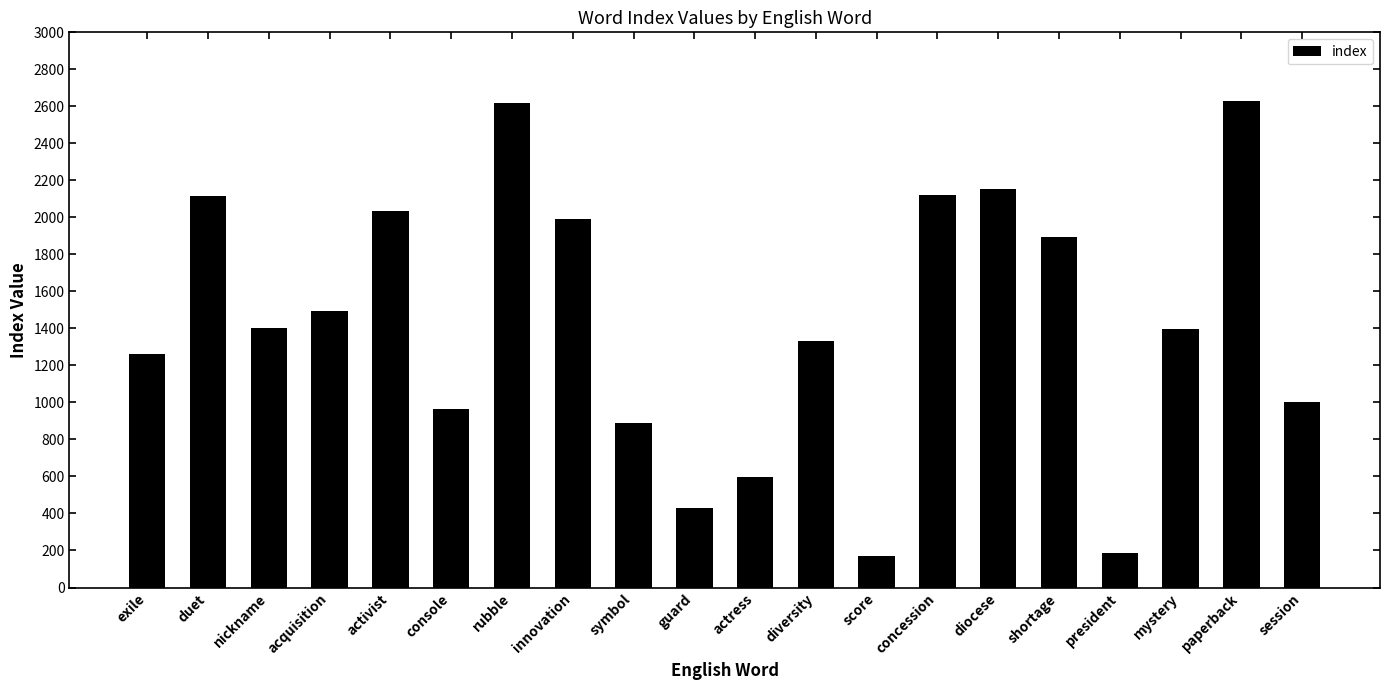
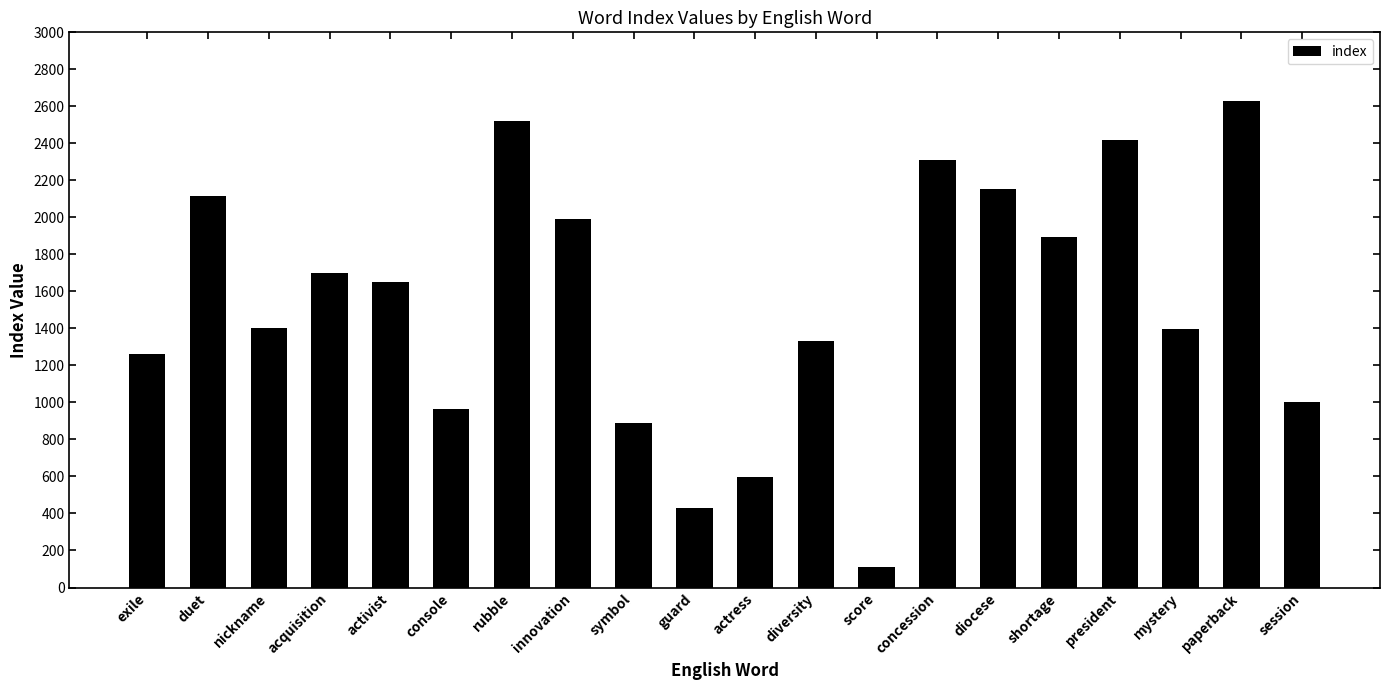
acquisition: 1500 -> 1700
activist: 2040 -> 1650
rubble: 2620 -> 2520
score: 170 -> 110
concession: 2120 -> 2310
president: 190 -> 2420
